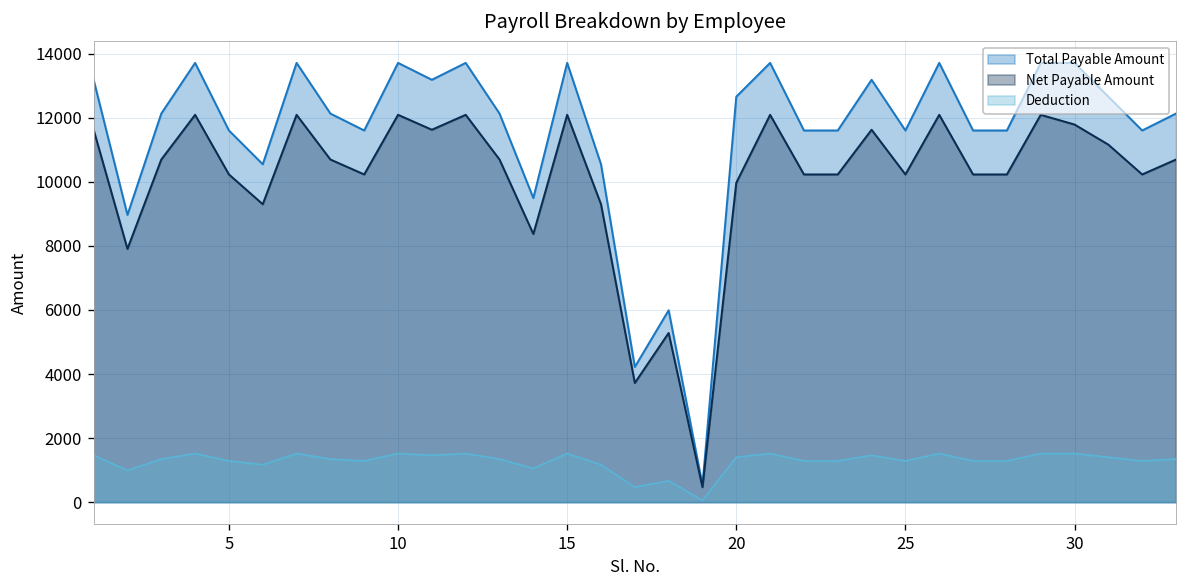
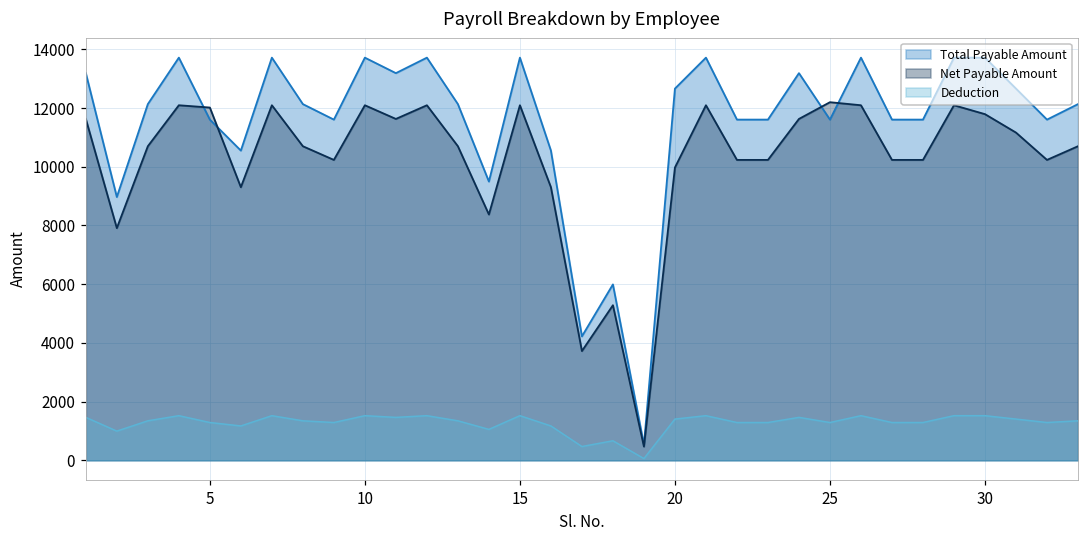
Net Payable Amount, 5: 10200 -> 12000
Net Payable Amount, 25: 10200 -> 12200
